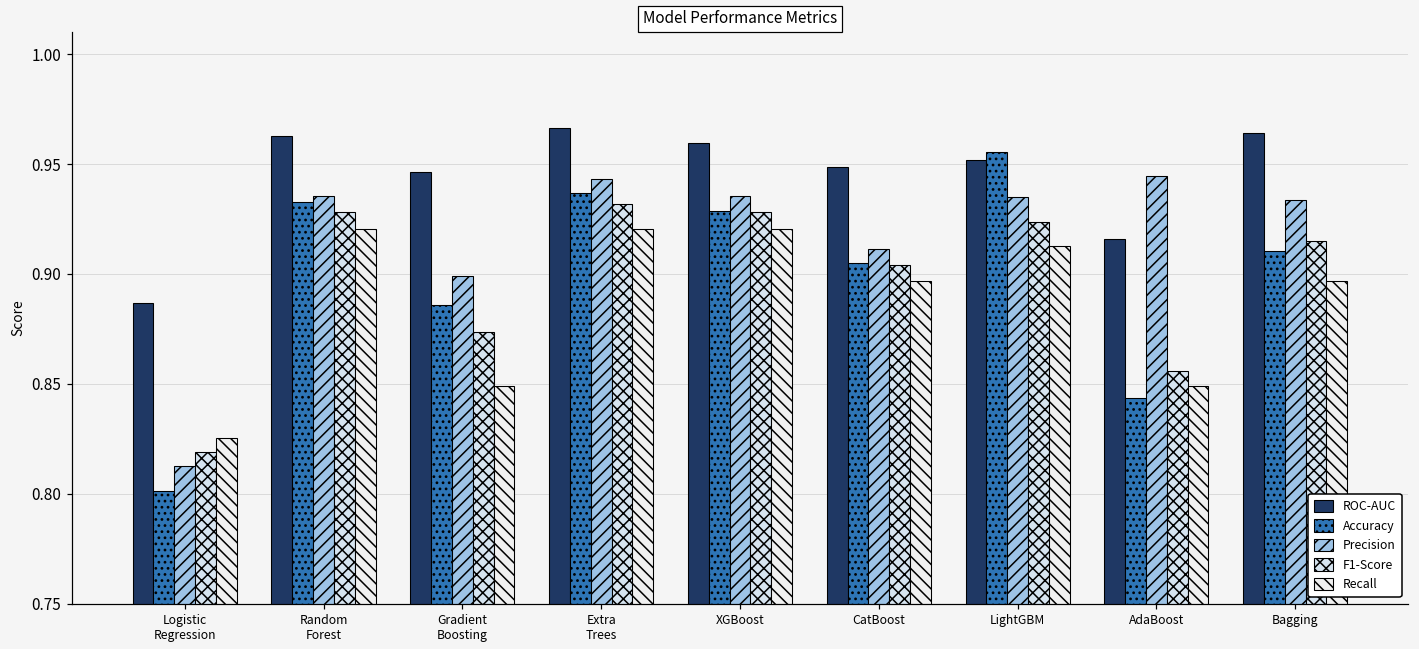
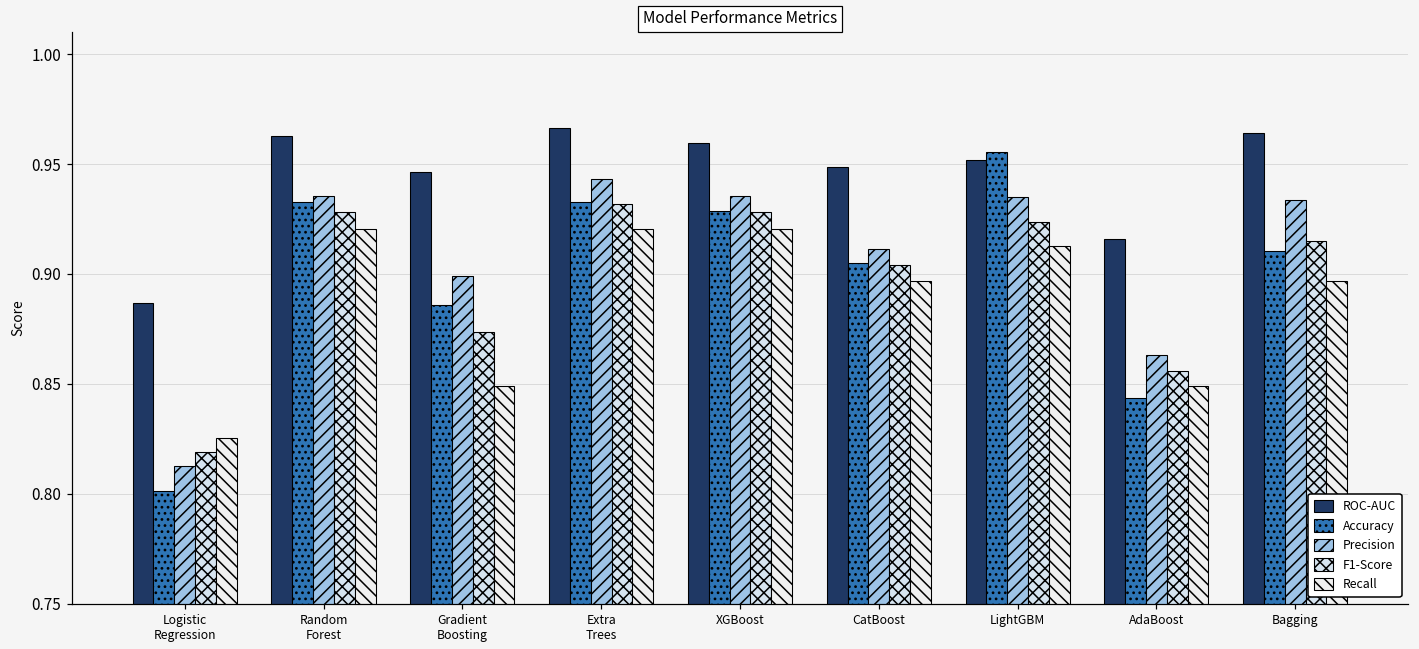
Accuracy, Extra Trees: 0.937 -> 0.933
Precision, AdaBoost: 0.944 -> 0.863
